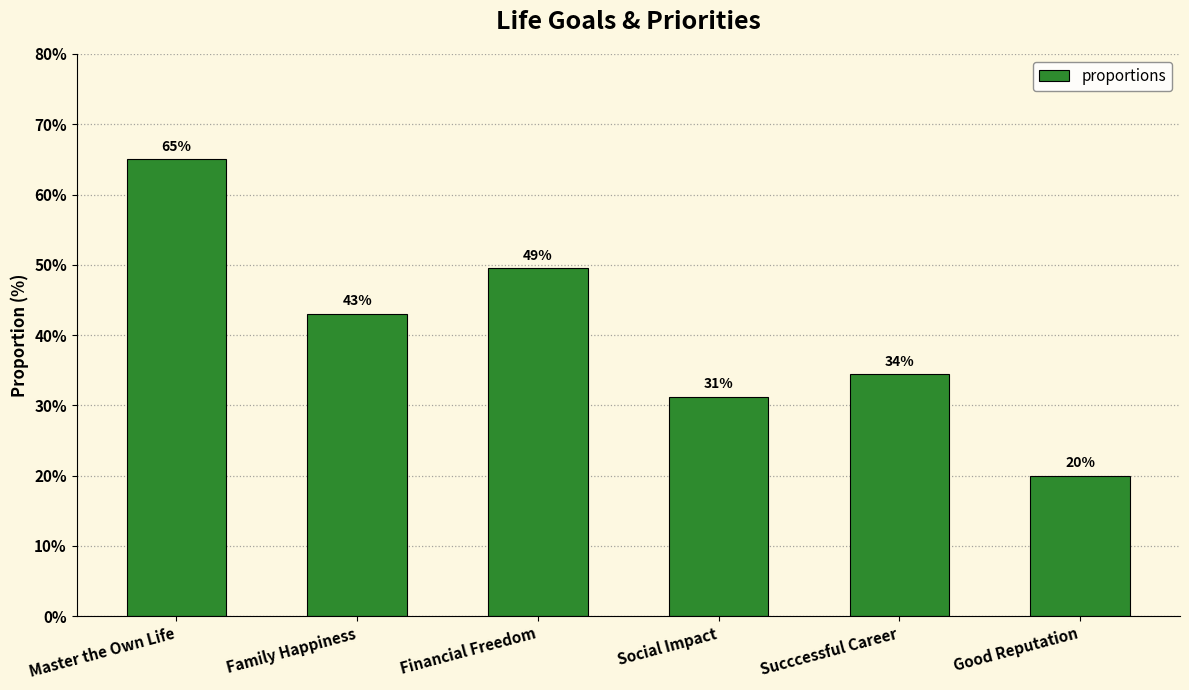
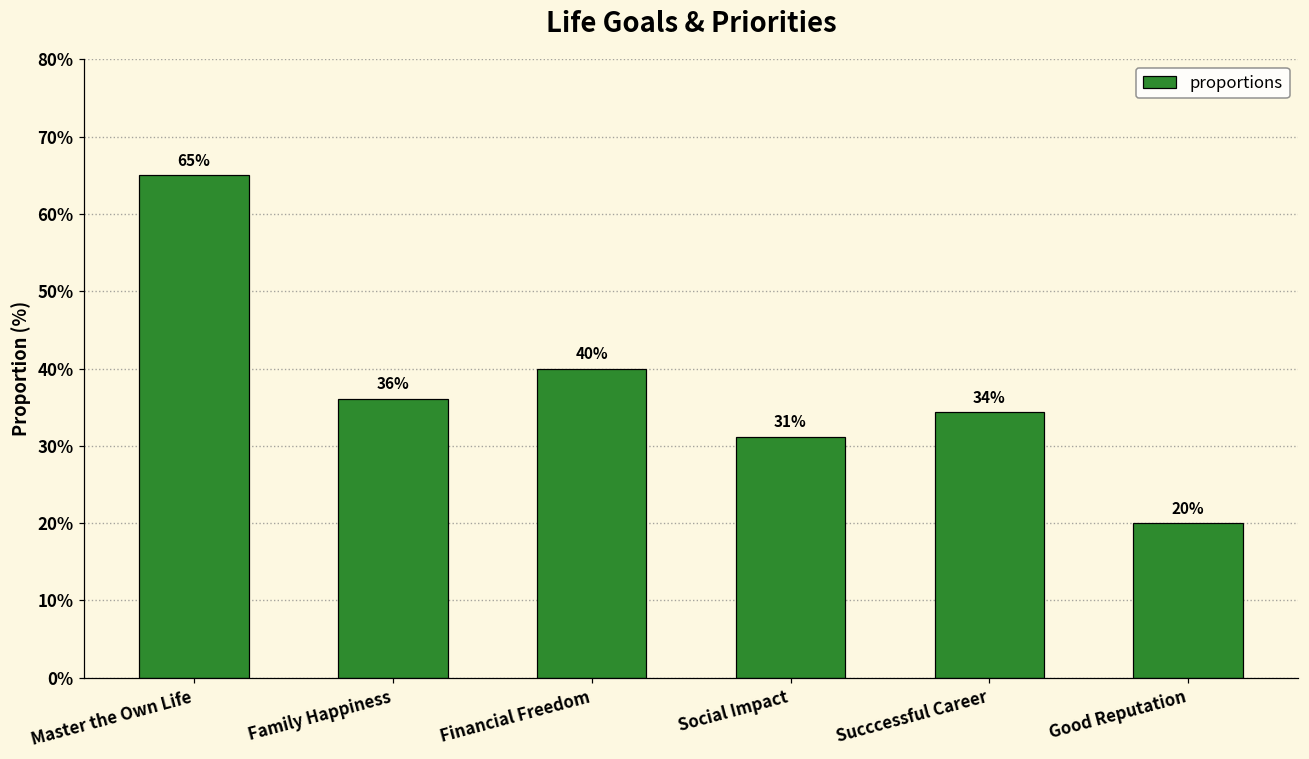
Family Happiness: 43% -> 36%
Financial Freedom: 49% -> 40%
